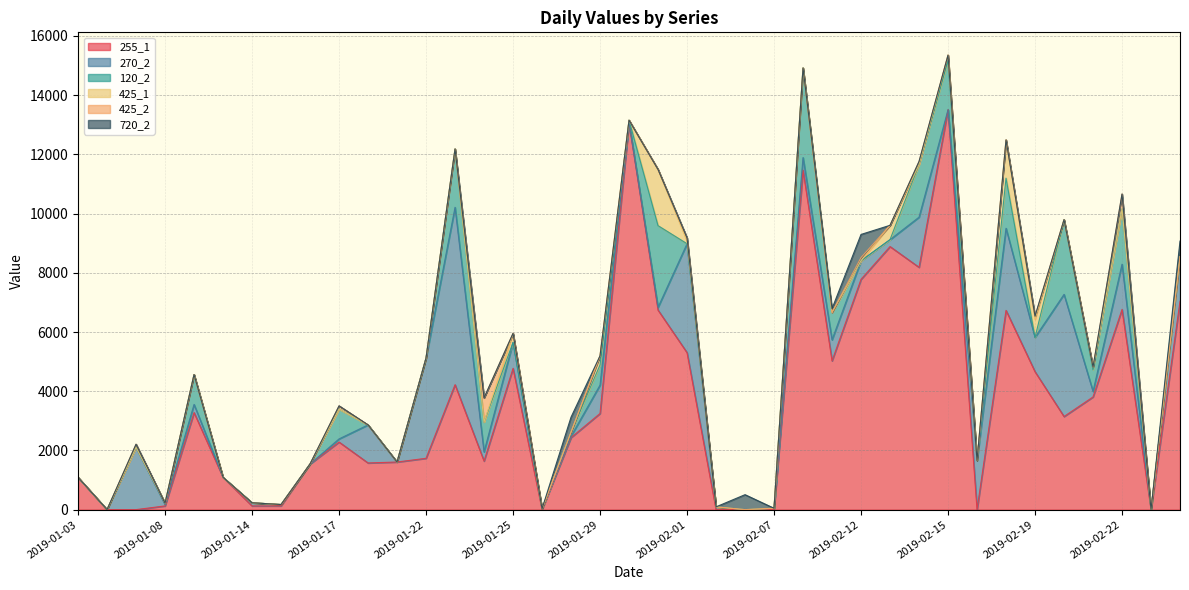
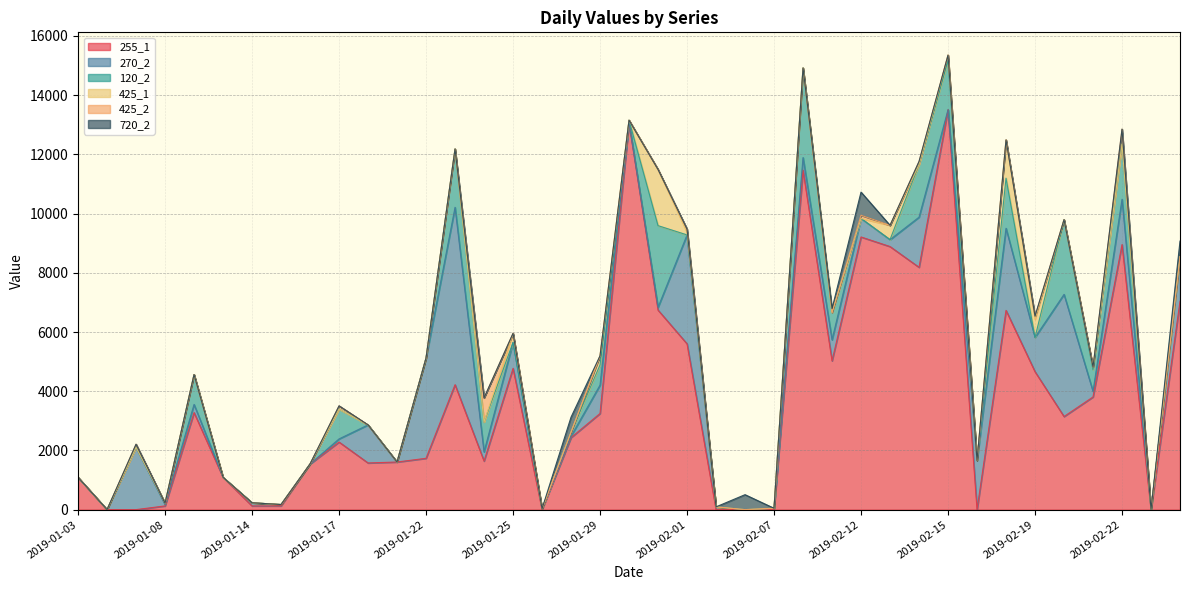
255_1, 2019-02-01: 5300 -> 5600
255_1, 2019-02-12: 7800 -> 9200
255_1, 2019-02-22: 6800 -> 9000
